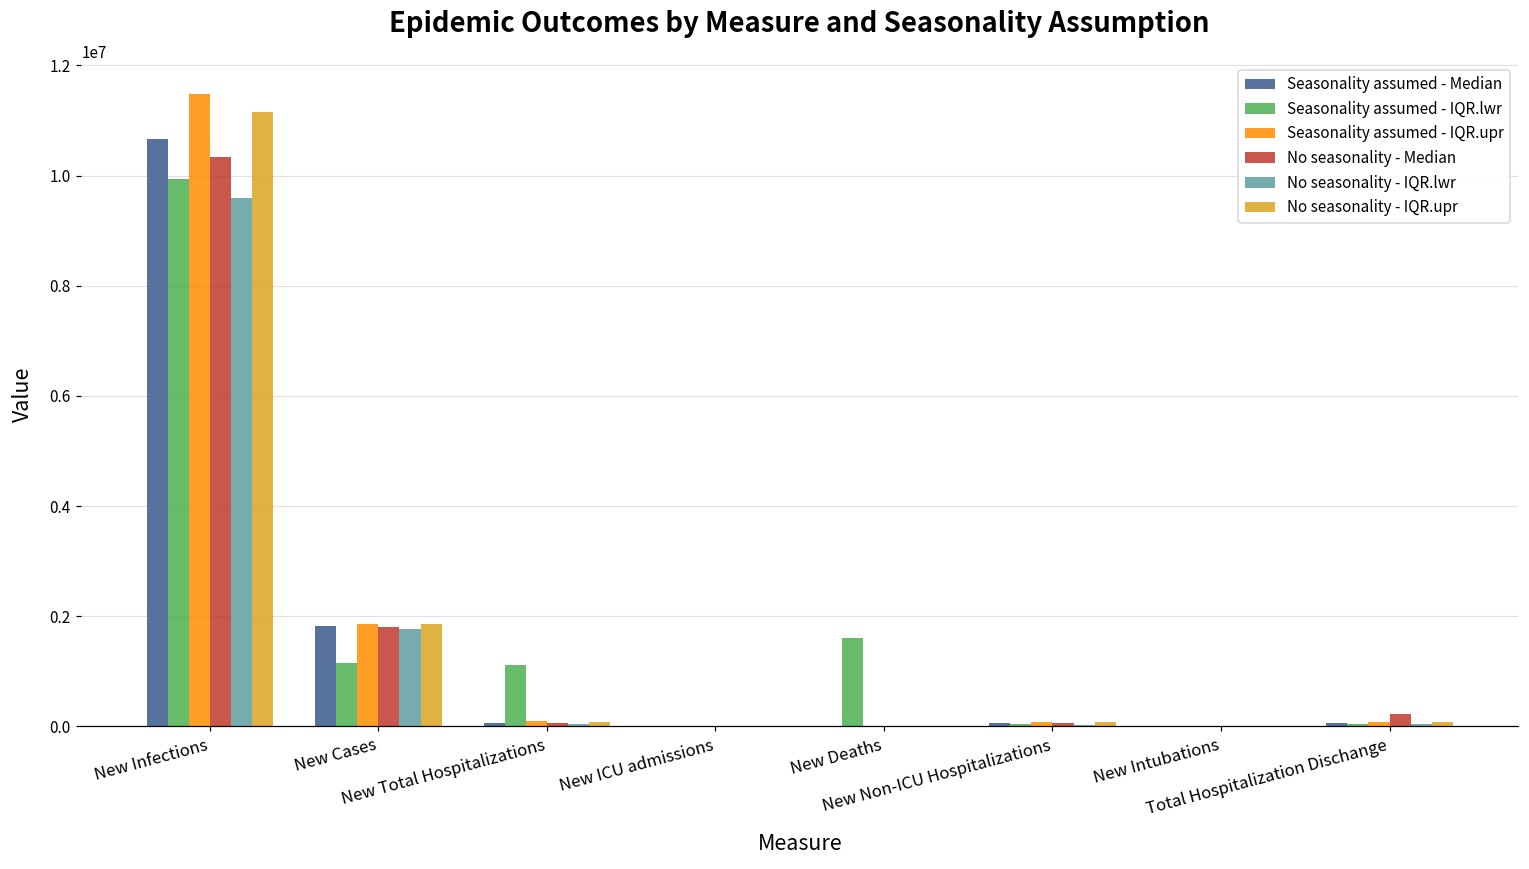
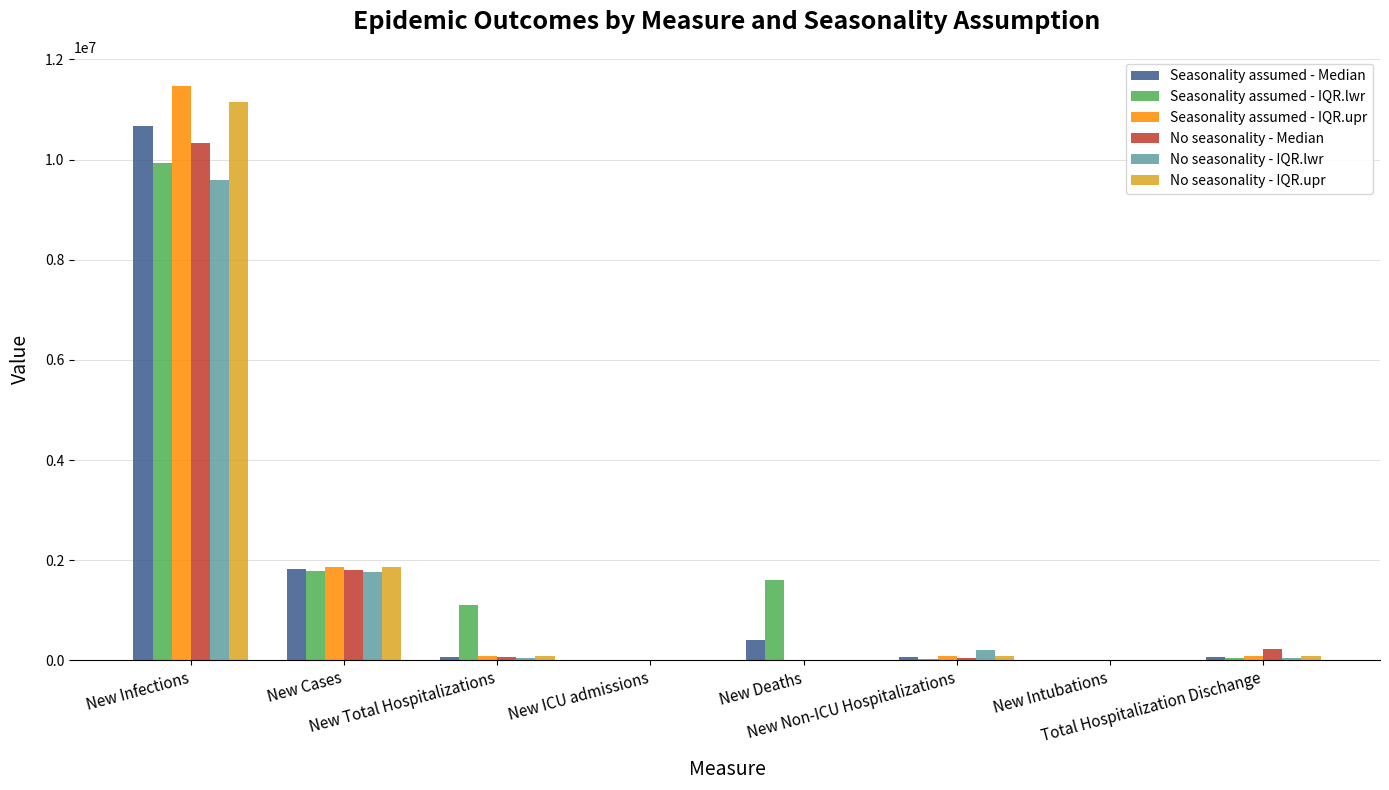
Seasonality assumed - IQR.lwr, New Cases: 1200000 -> 1800000
Seasonality assumed - Median, New Deaths: 0 -> 400000
No seasonality - IQR.lwr, New Non-ICU Hospitalizations: 0 -> 200000
